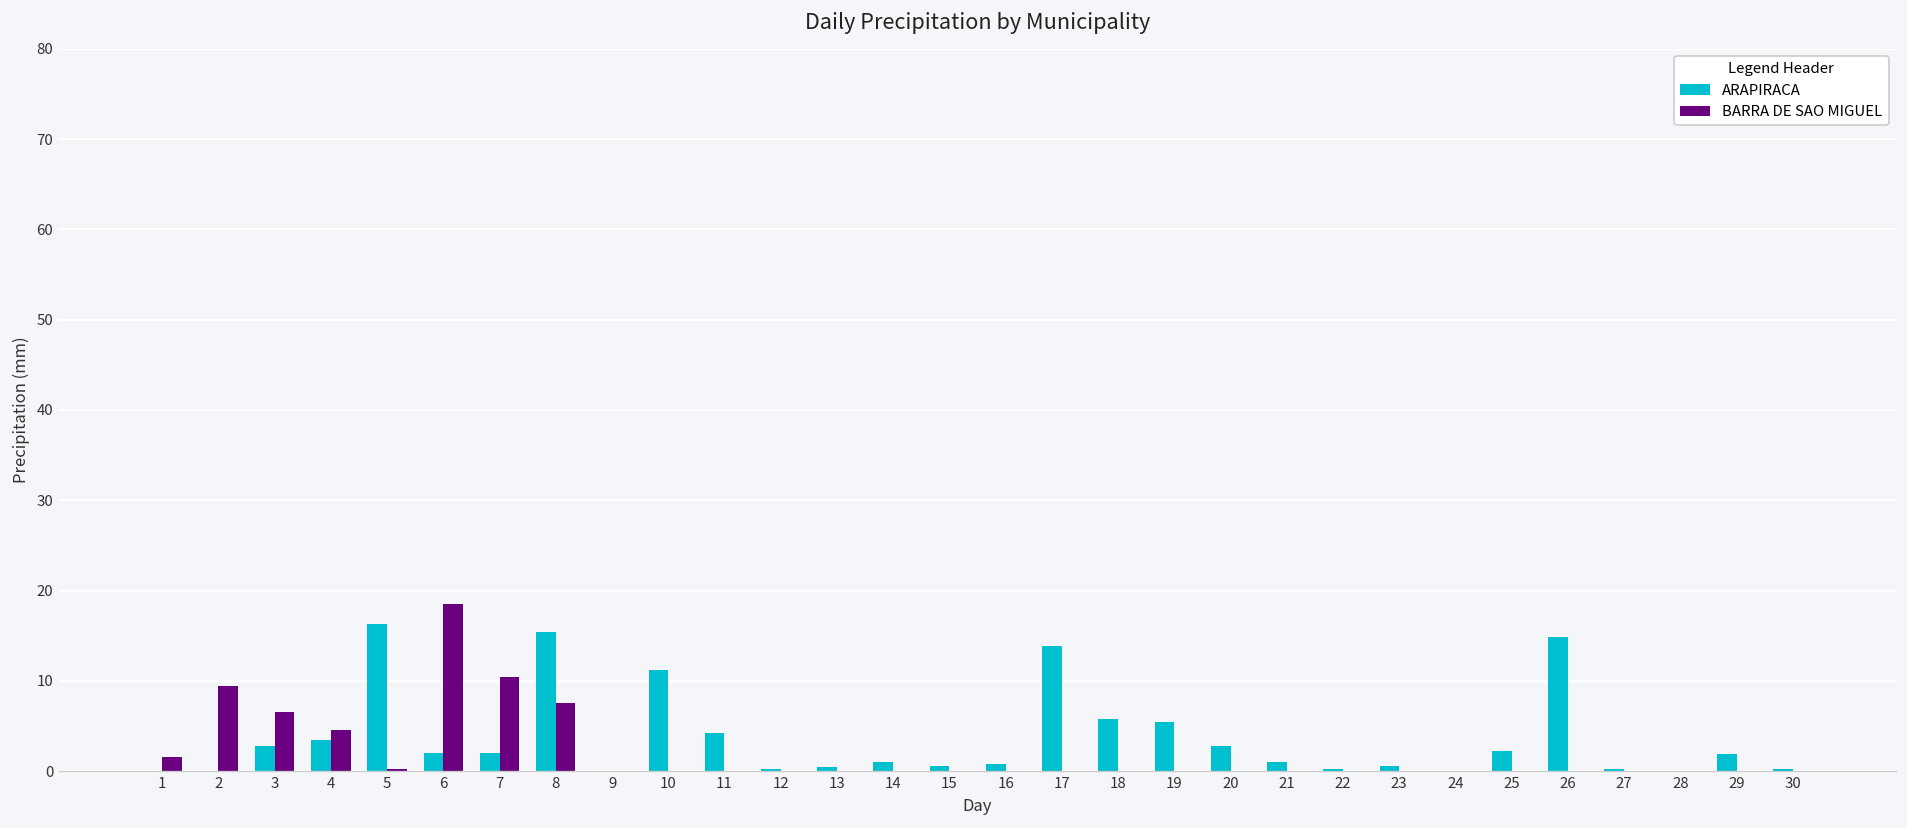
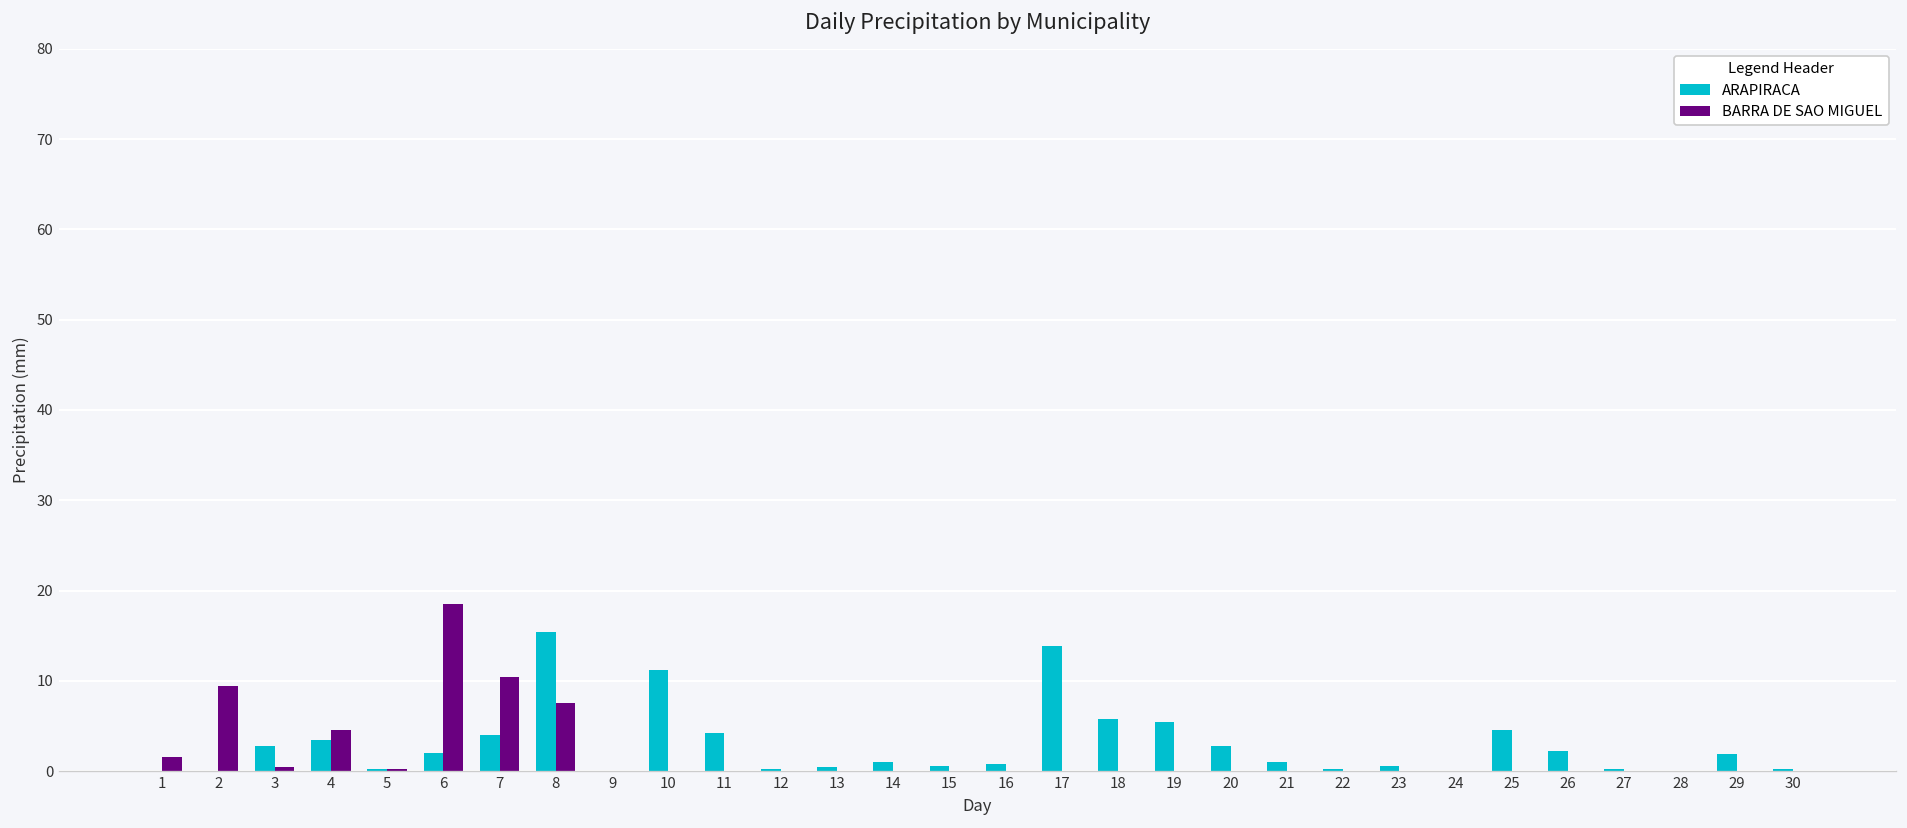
BARRA DE SAO MIGUEL, 3: 7 -> 0
ARAPIRACA, 5: 16 -> 0
ARAPIRACA, 7: 2 -> 4
ARAPIRACA, 25: 2 -> 5
ARAPIRACA, 26: 15 -> 2
